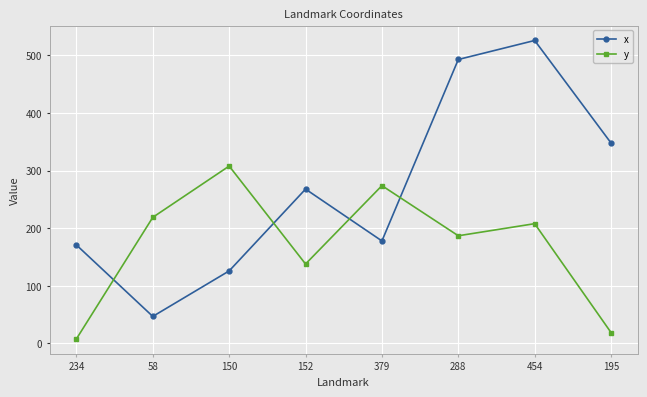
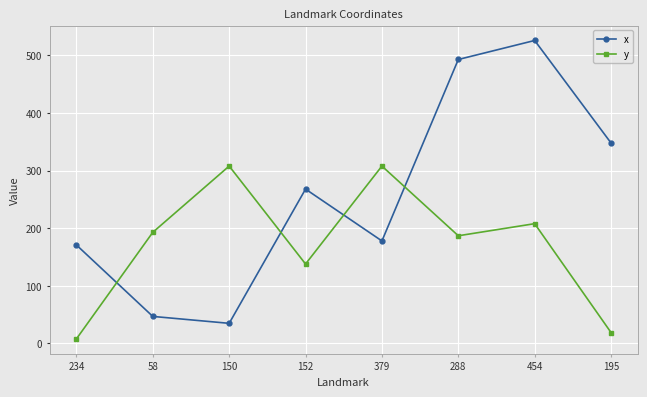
y, 58: 220 -> 190
x, 150: 130 -> 40
y, 379: 270 -> 310
